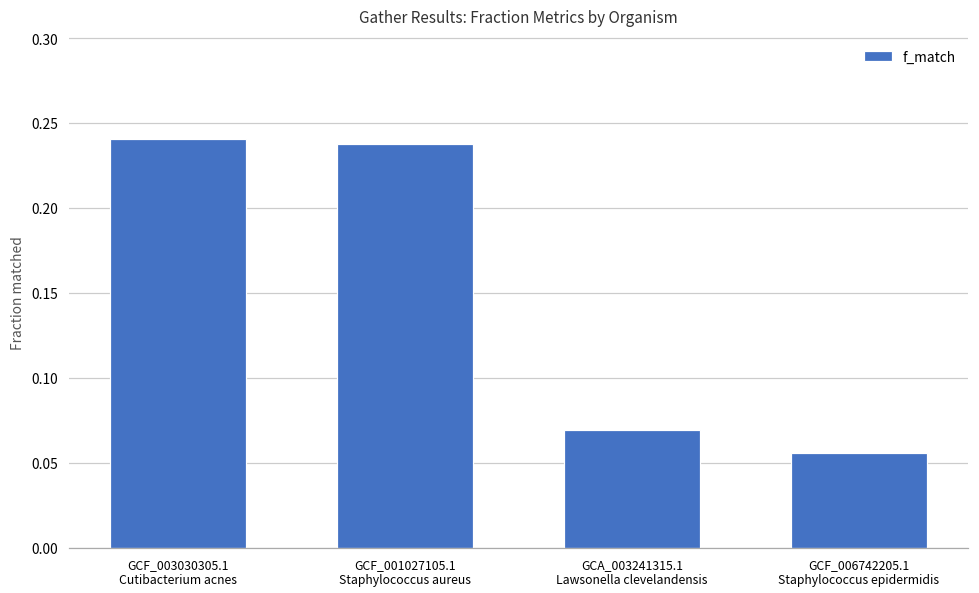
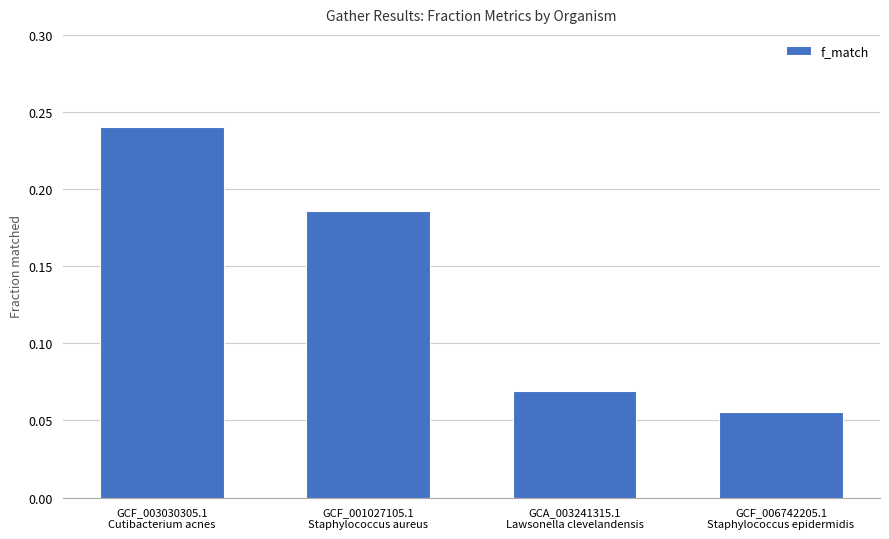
GCF_001027105.1 Staphylococcus aureus: 0.238 -> 0.186
